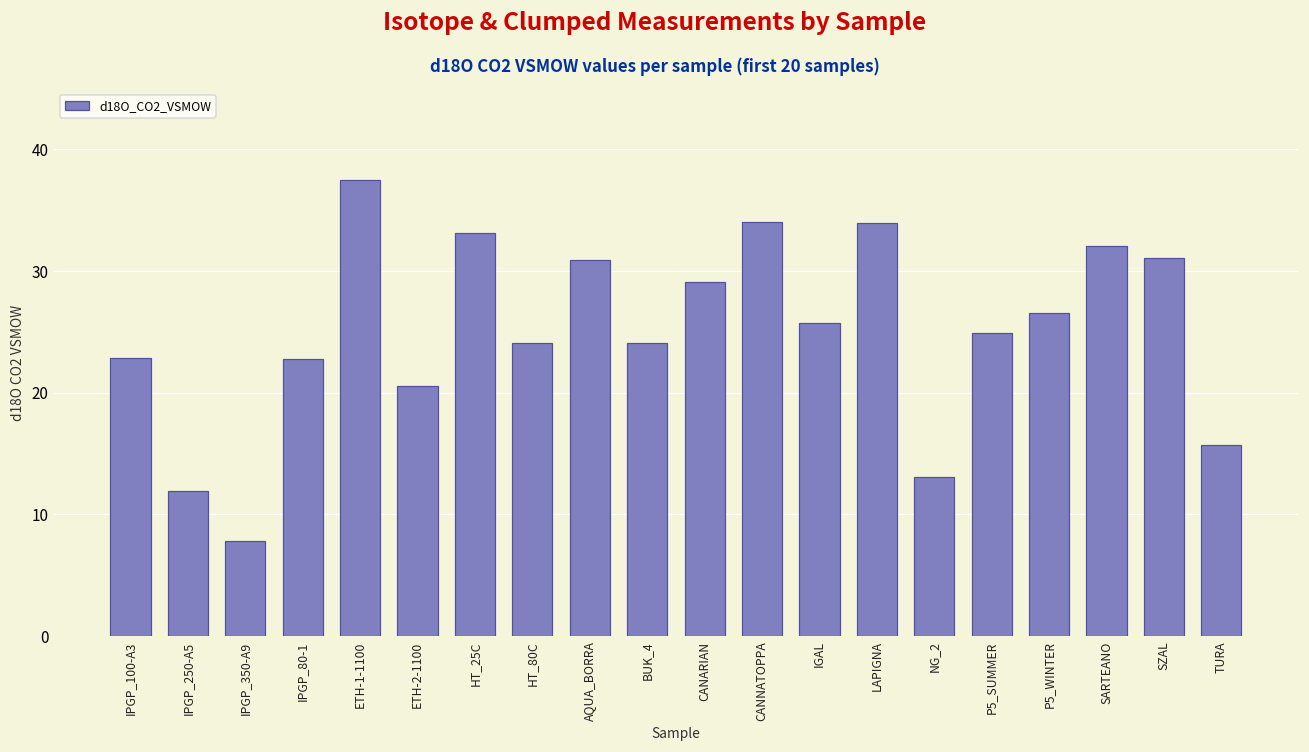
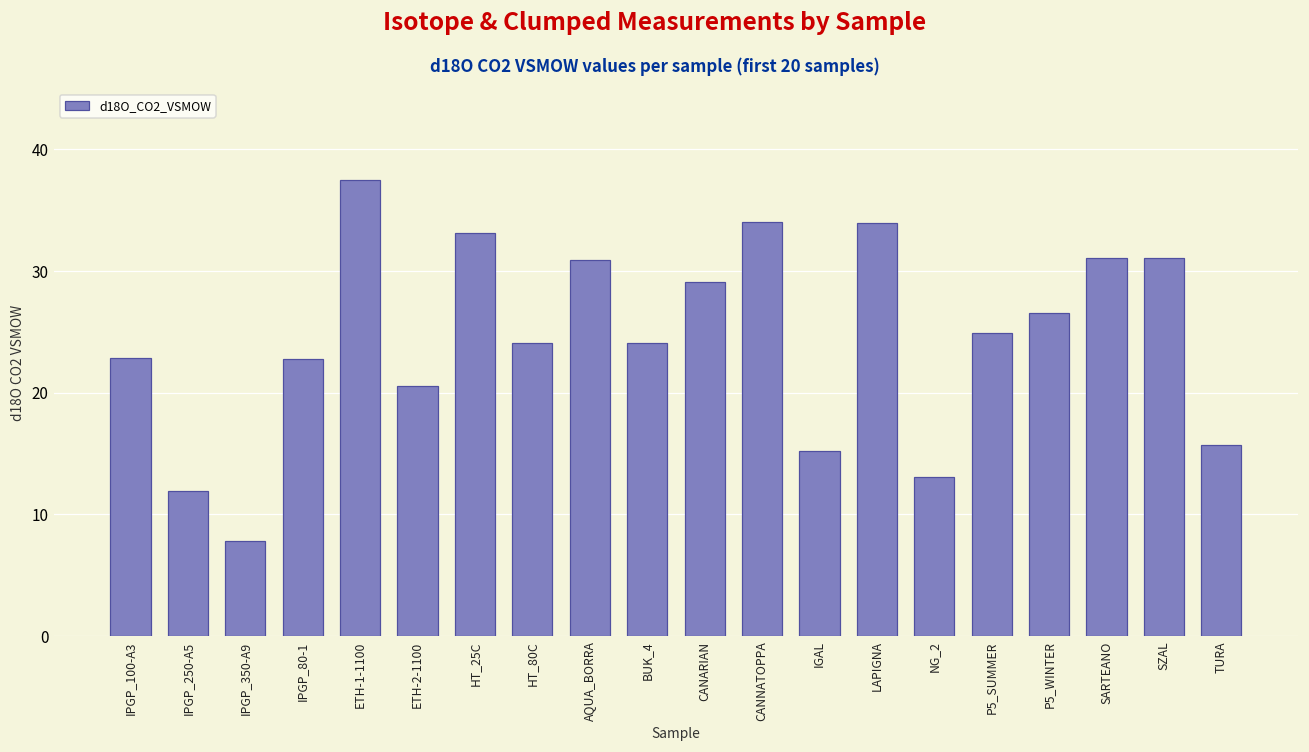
IGAL: 25.7 -> 15.2
SARTEANO: 32.0 -> 31.0
